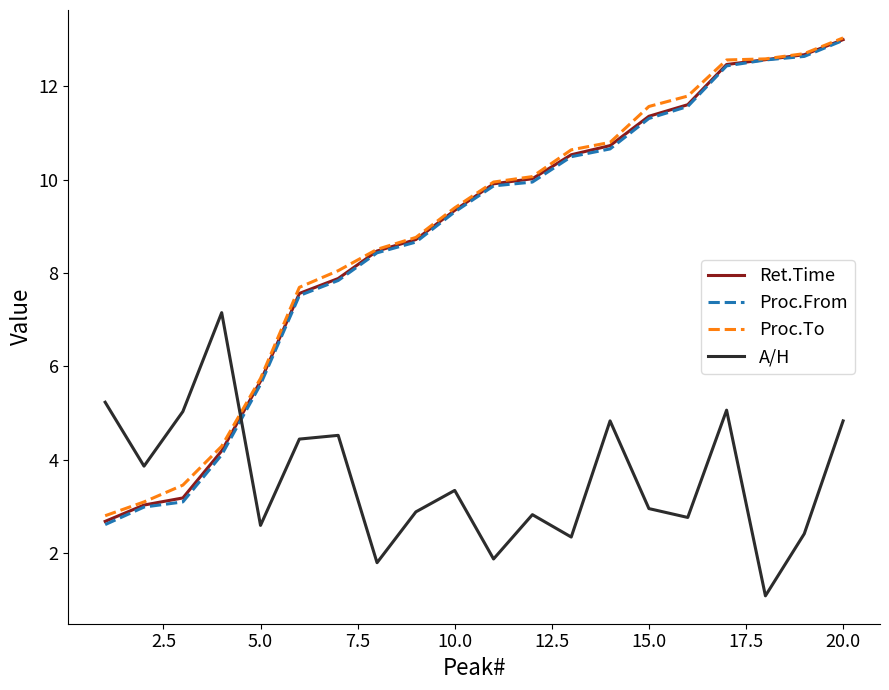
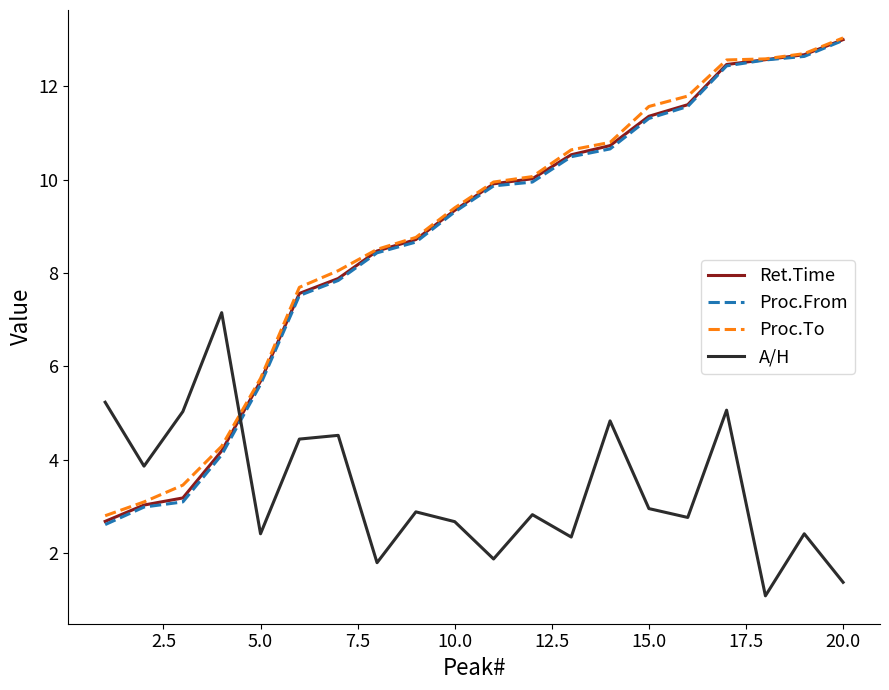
A/H, 5.0: 2.6 -> 2.4
A/H, 10.0: 3.3 -> 2.7
A/H, 20.0: 4.8 -> 1.4
